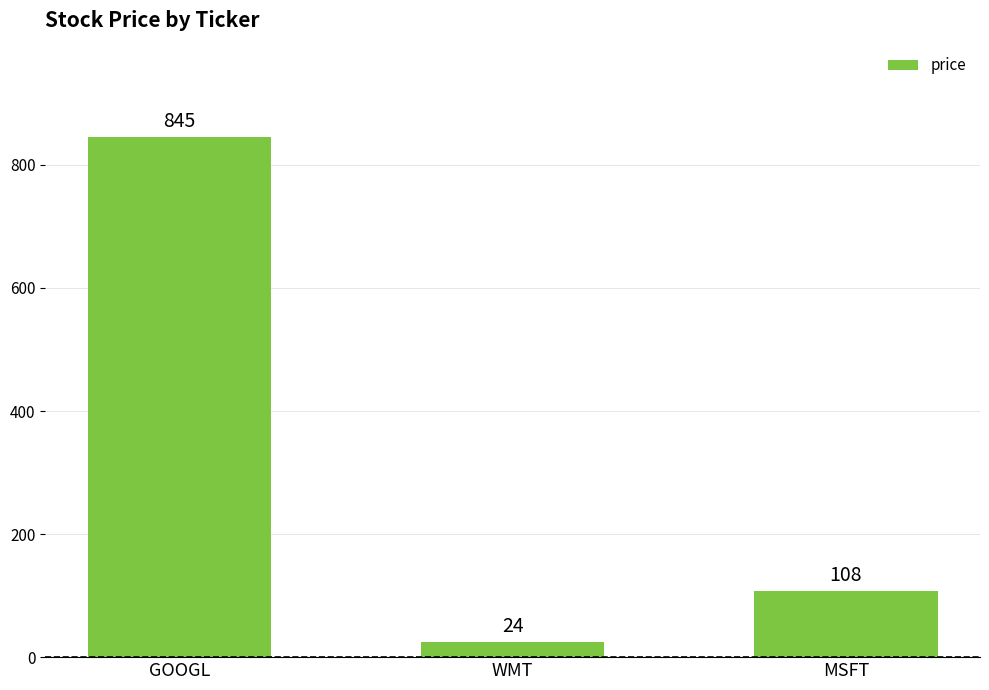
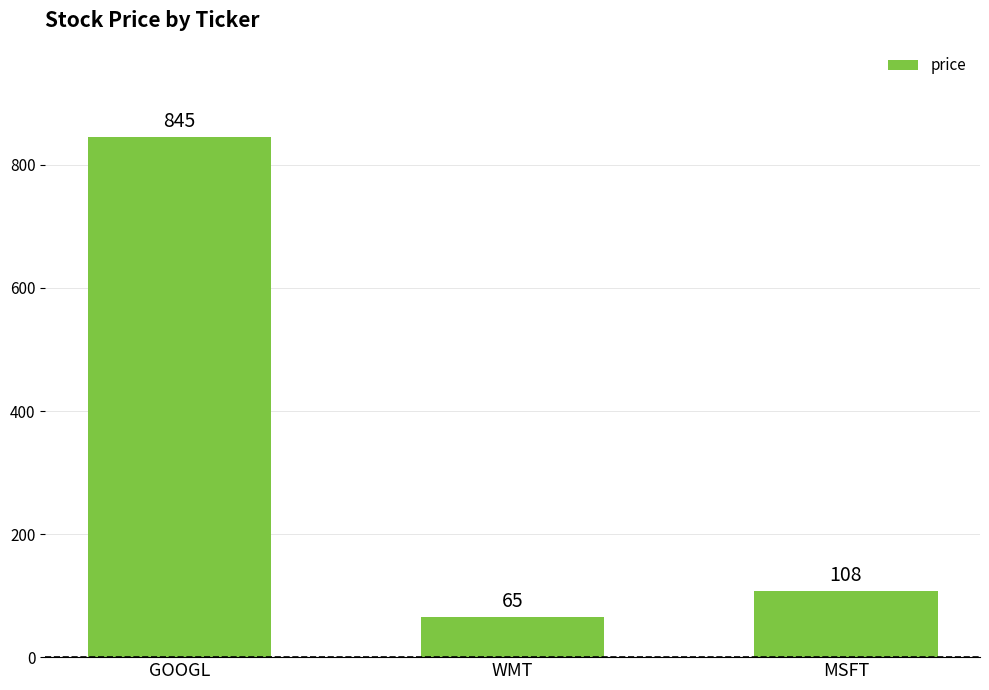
WMT: 24 -> 65
